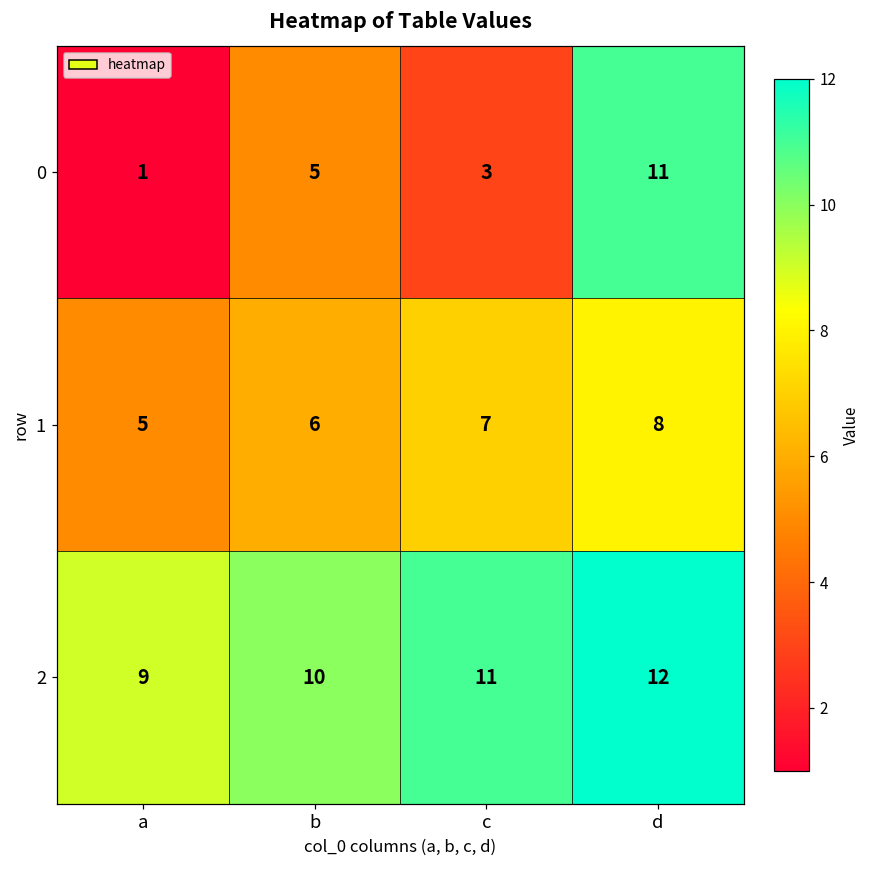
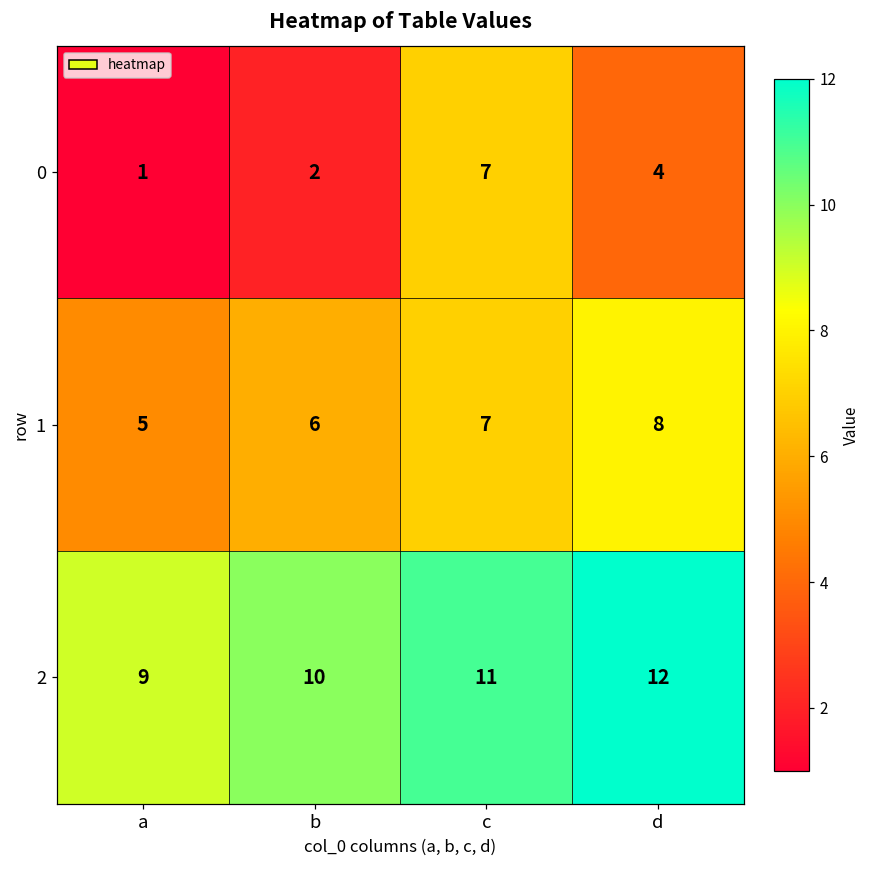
0, b: 5 -> 2
0, c: 3 -> 7
0, d: 11 -> 4
